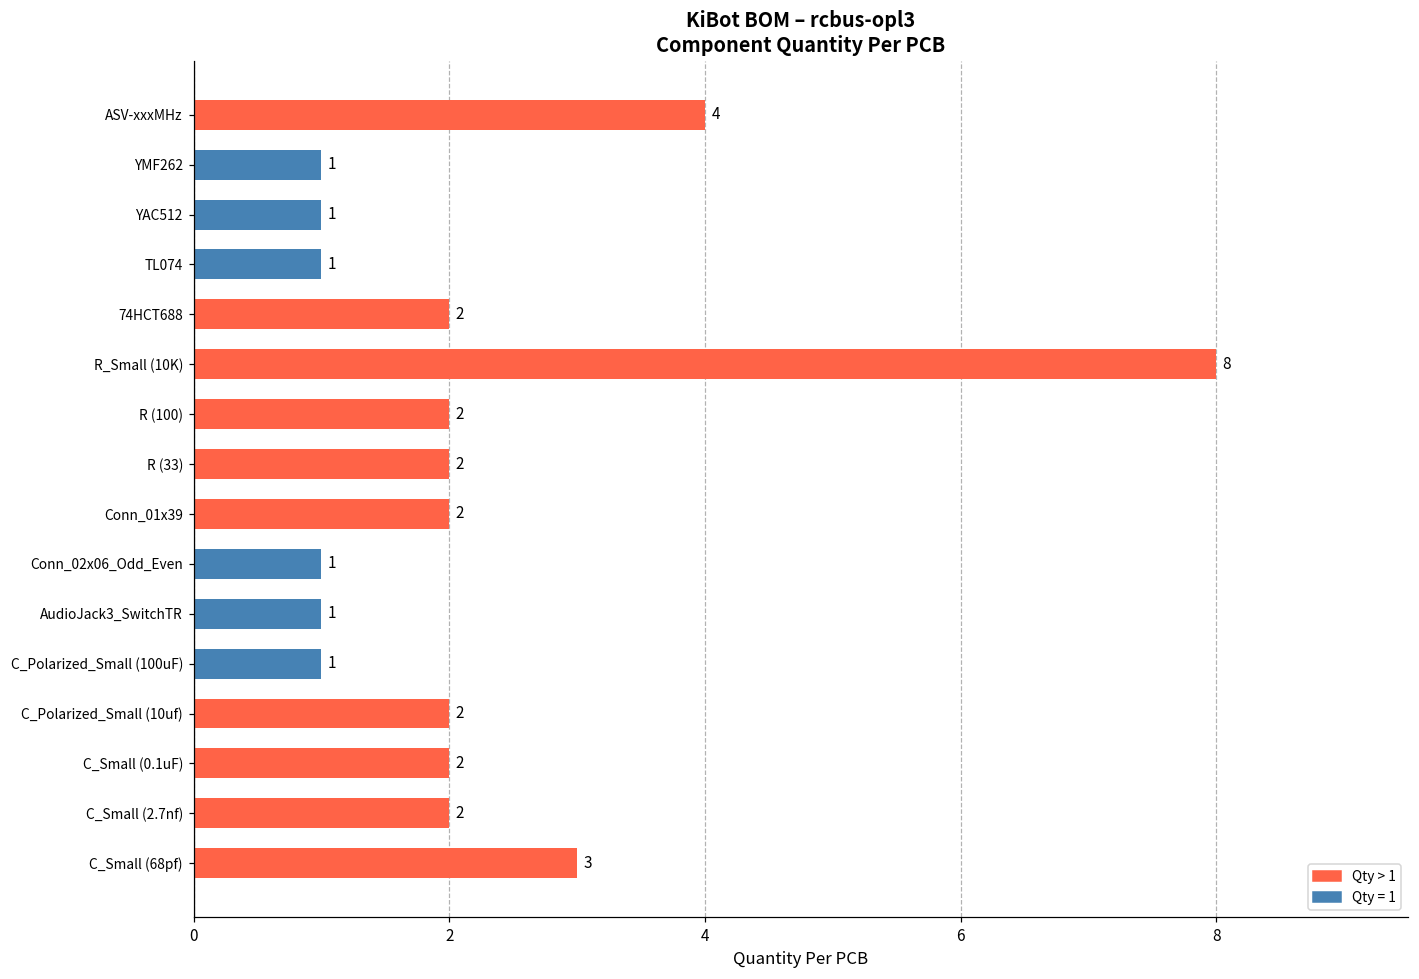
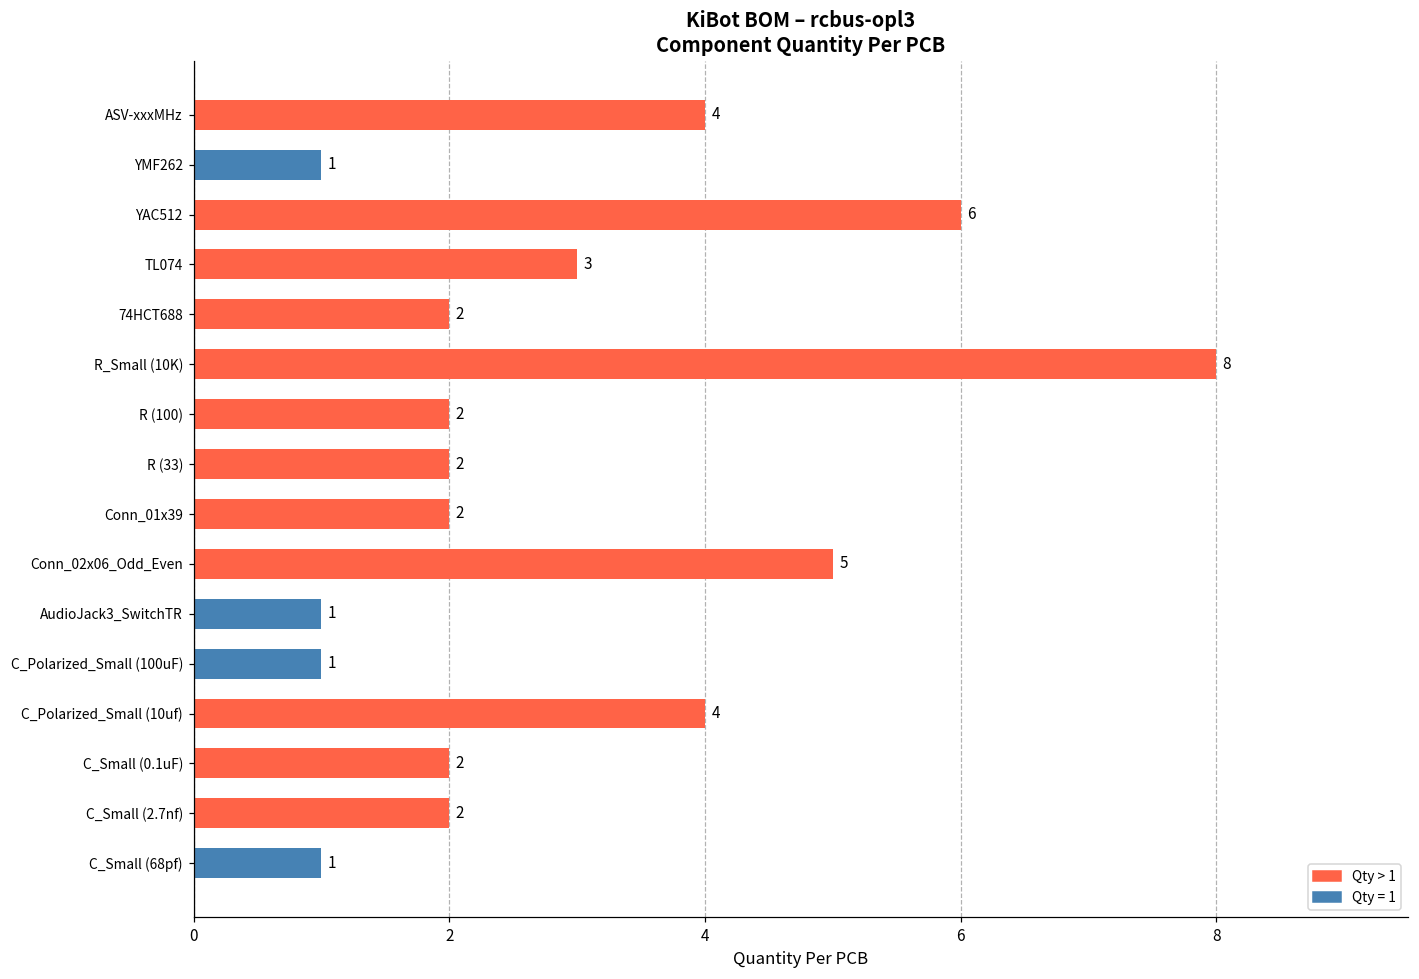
YAC512: 1 -> 6
TL074: 1 -> 3
Conn_02x06_Odd_Even: 1 -> 5
C_Polarized_Small (10uf): 2 -> 4
C_Small (68pf): 3 -> 1
